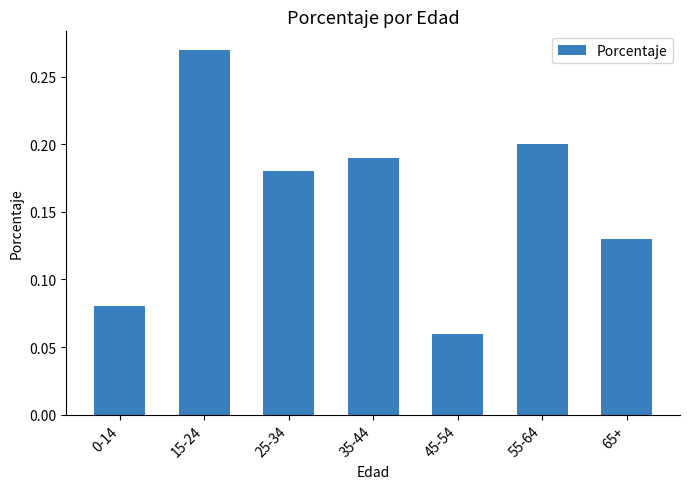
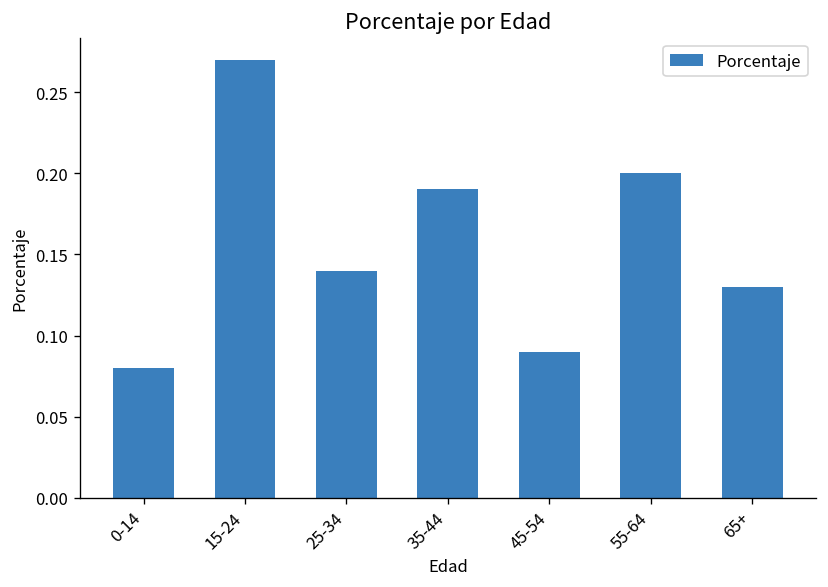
25-34: 0.18 -> 0.14
45-54: 0.06 -> 0.09
